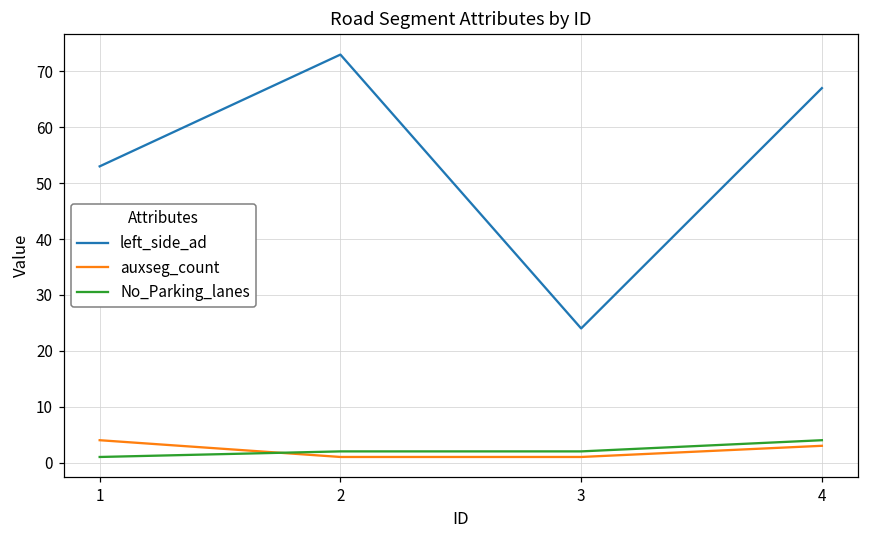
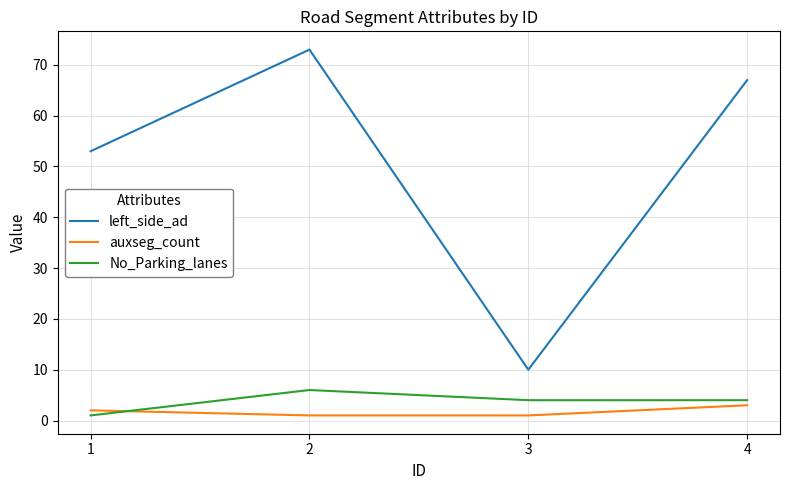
auxseg_count, 1: 4 -> 2
No_Parking_lanes, 2: 2 -> 6
left_side_ad, 3: 24 -> 10
No_Parking_lanes, 3: 2 -> 4
